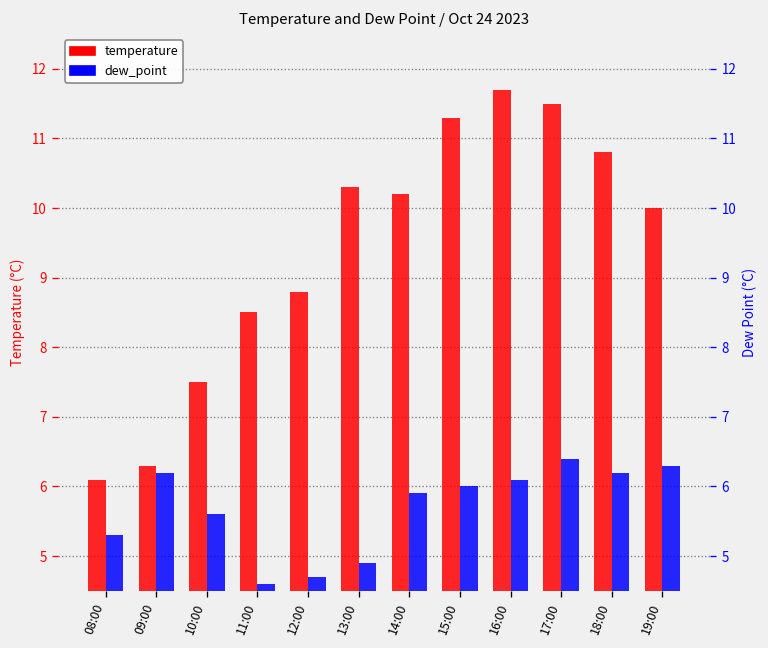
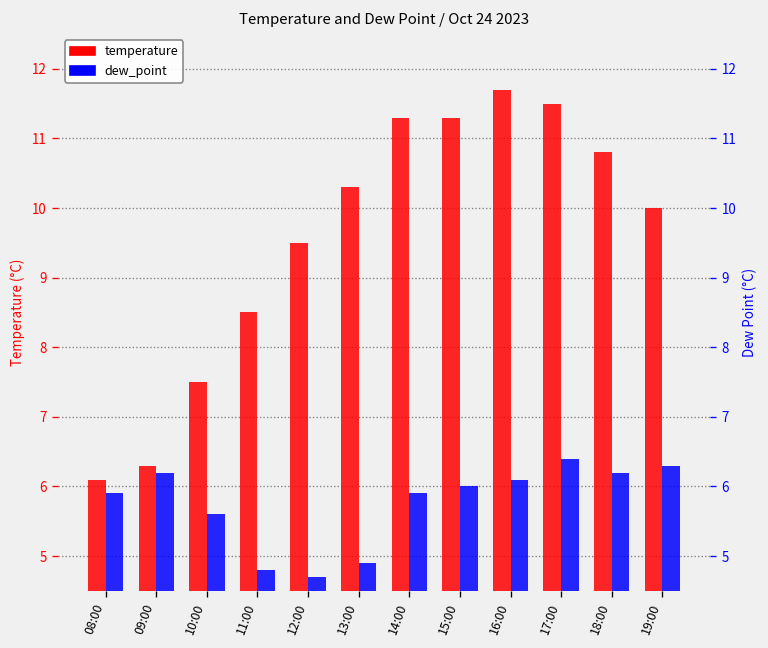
temperature, 12:00: 8.8 -> 9.5
temperature, 14:00: 10.2 -> 11.3
dew_point, 08:00: 5.3 -> 5.9
dew_point, 11:00: 4.6 -> 4.8
